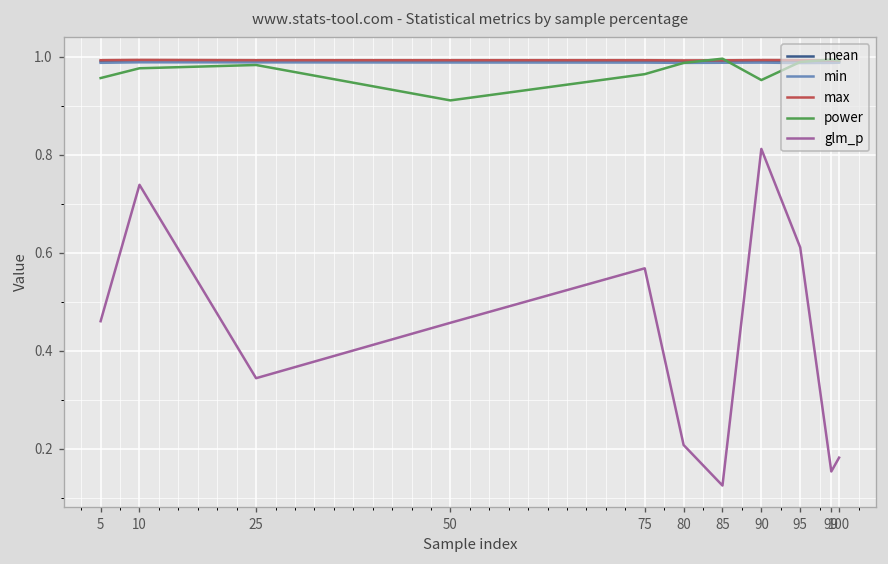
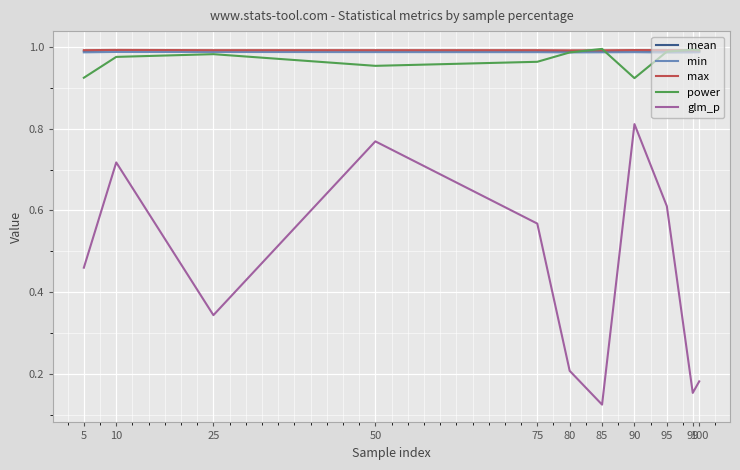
power, 5: 0.96 -> 0.93
glm_p, 10: 0.74 -> 0.72
power, 50: 0.91 -> 0.95
glm_p, 50: 0.46 -> 0.77
power, 90: 0.95 -> 0.92
